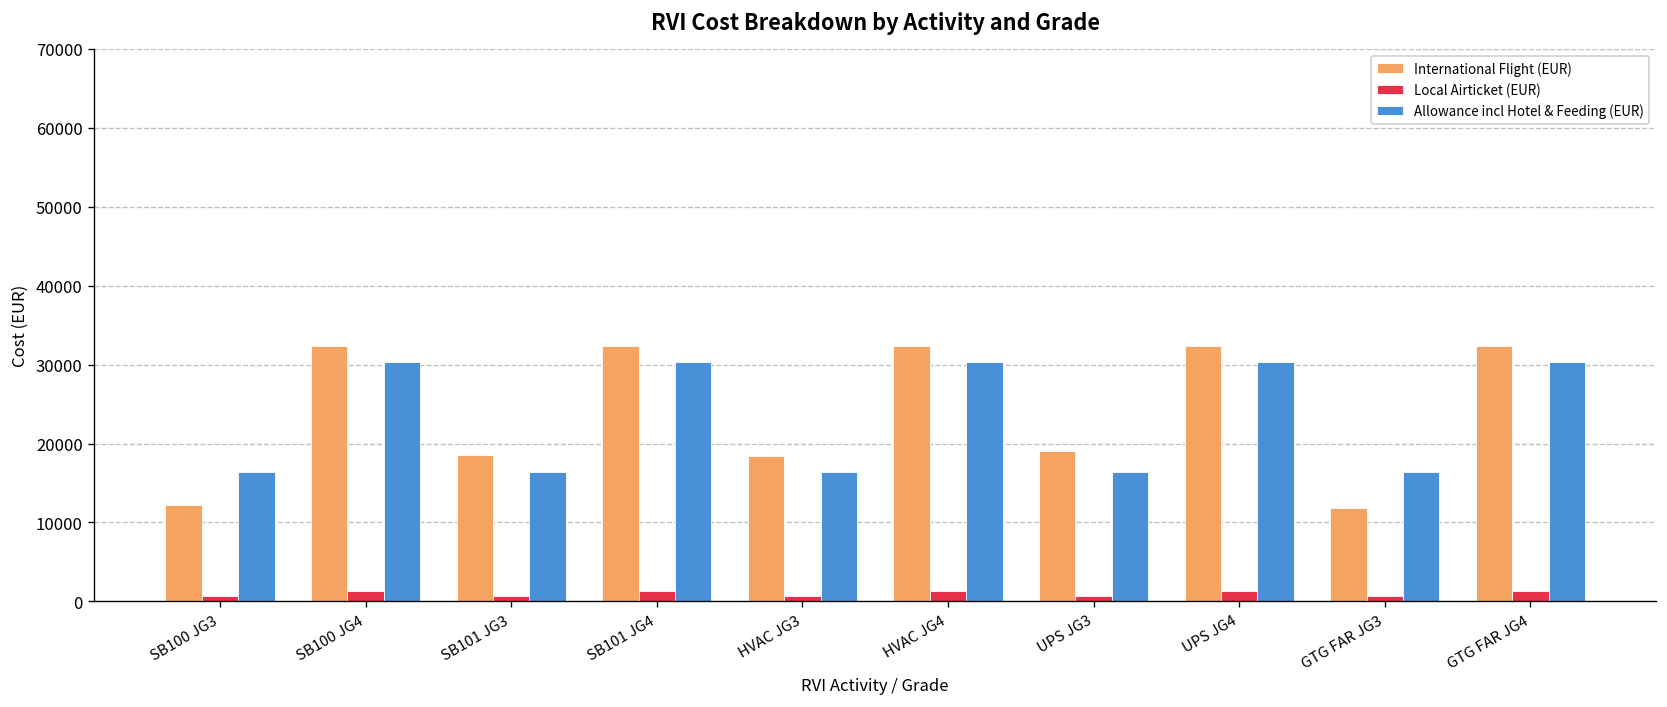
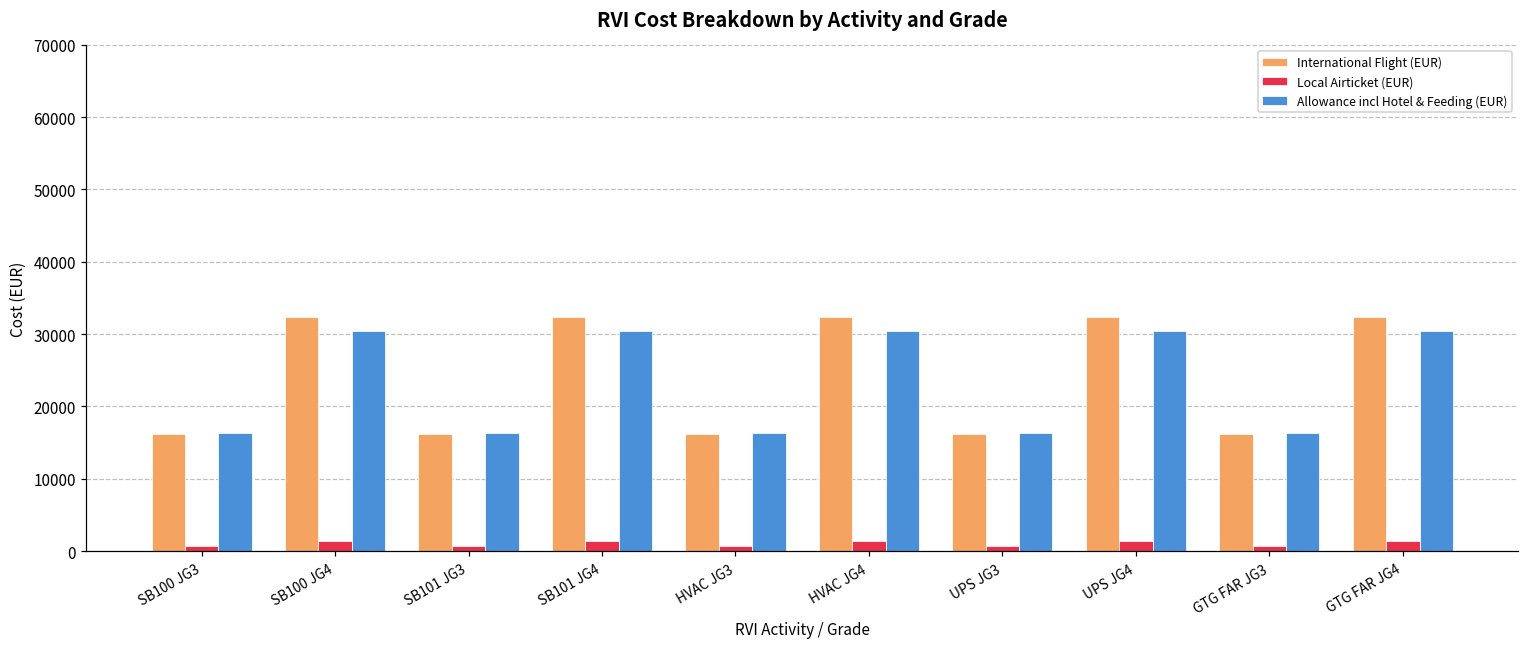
International Flight (EUR), SB100 JG3: 12000 -> 16000
International Flight (EUR), SB101 JG3: 18000 -> 16000
International Flight (EUR), HVAC JG3: 18000 -> 16000
International Flight (EUR), UPS JG3: 19000 -> 16000
International Flight (EUR), GTG FAR JG3: 12000 -> 16000
